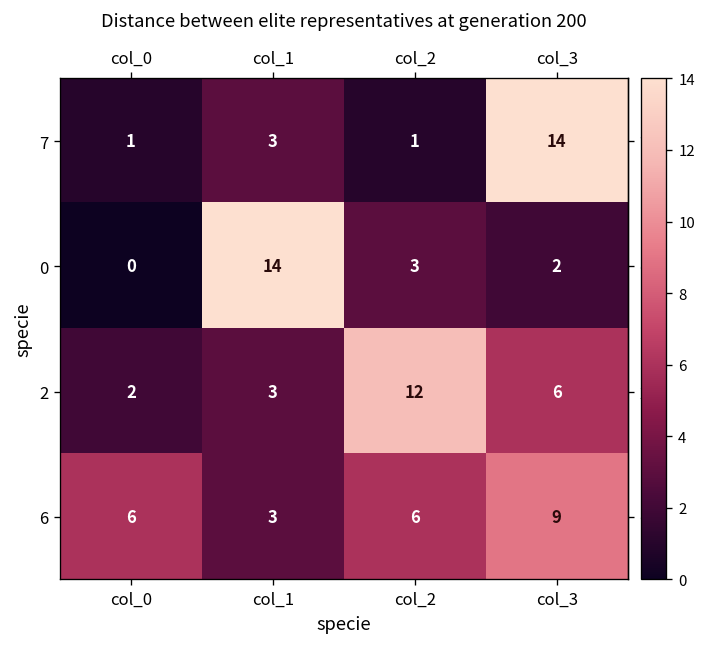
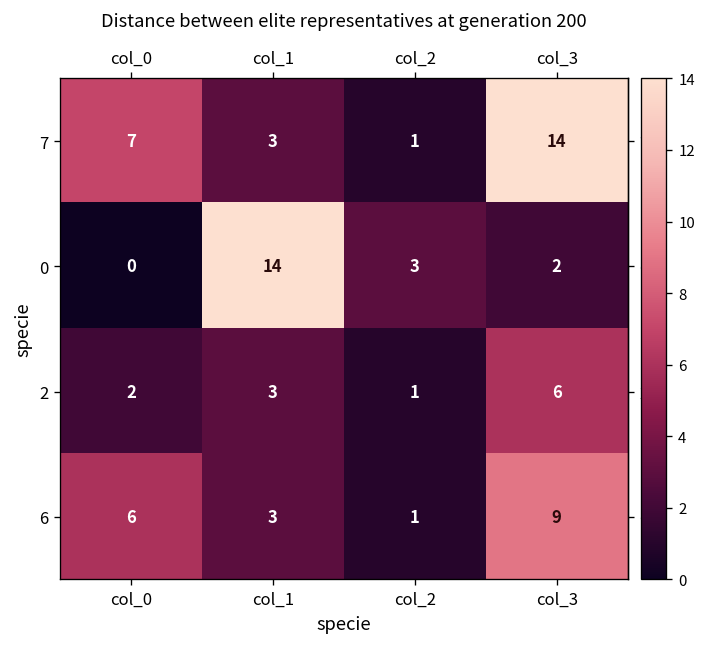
7, col_0: 1 -> 7
2, col_2: 12 -> 1
6, col_2: 6 -> 1
